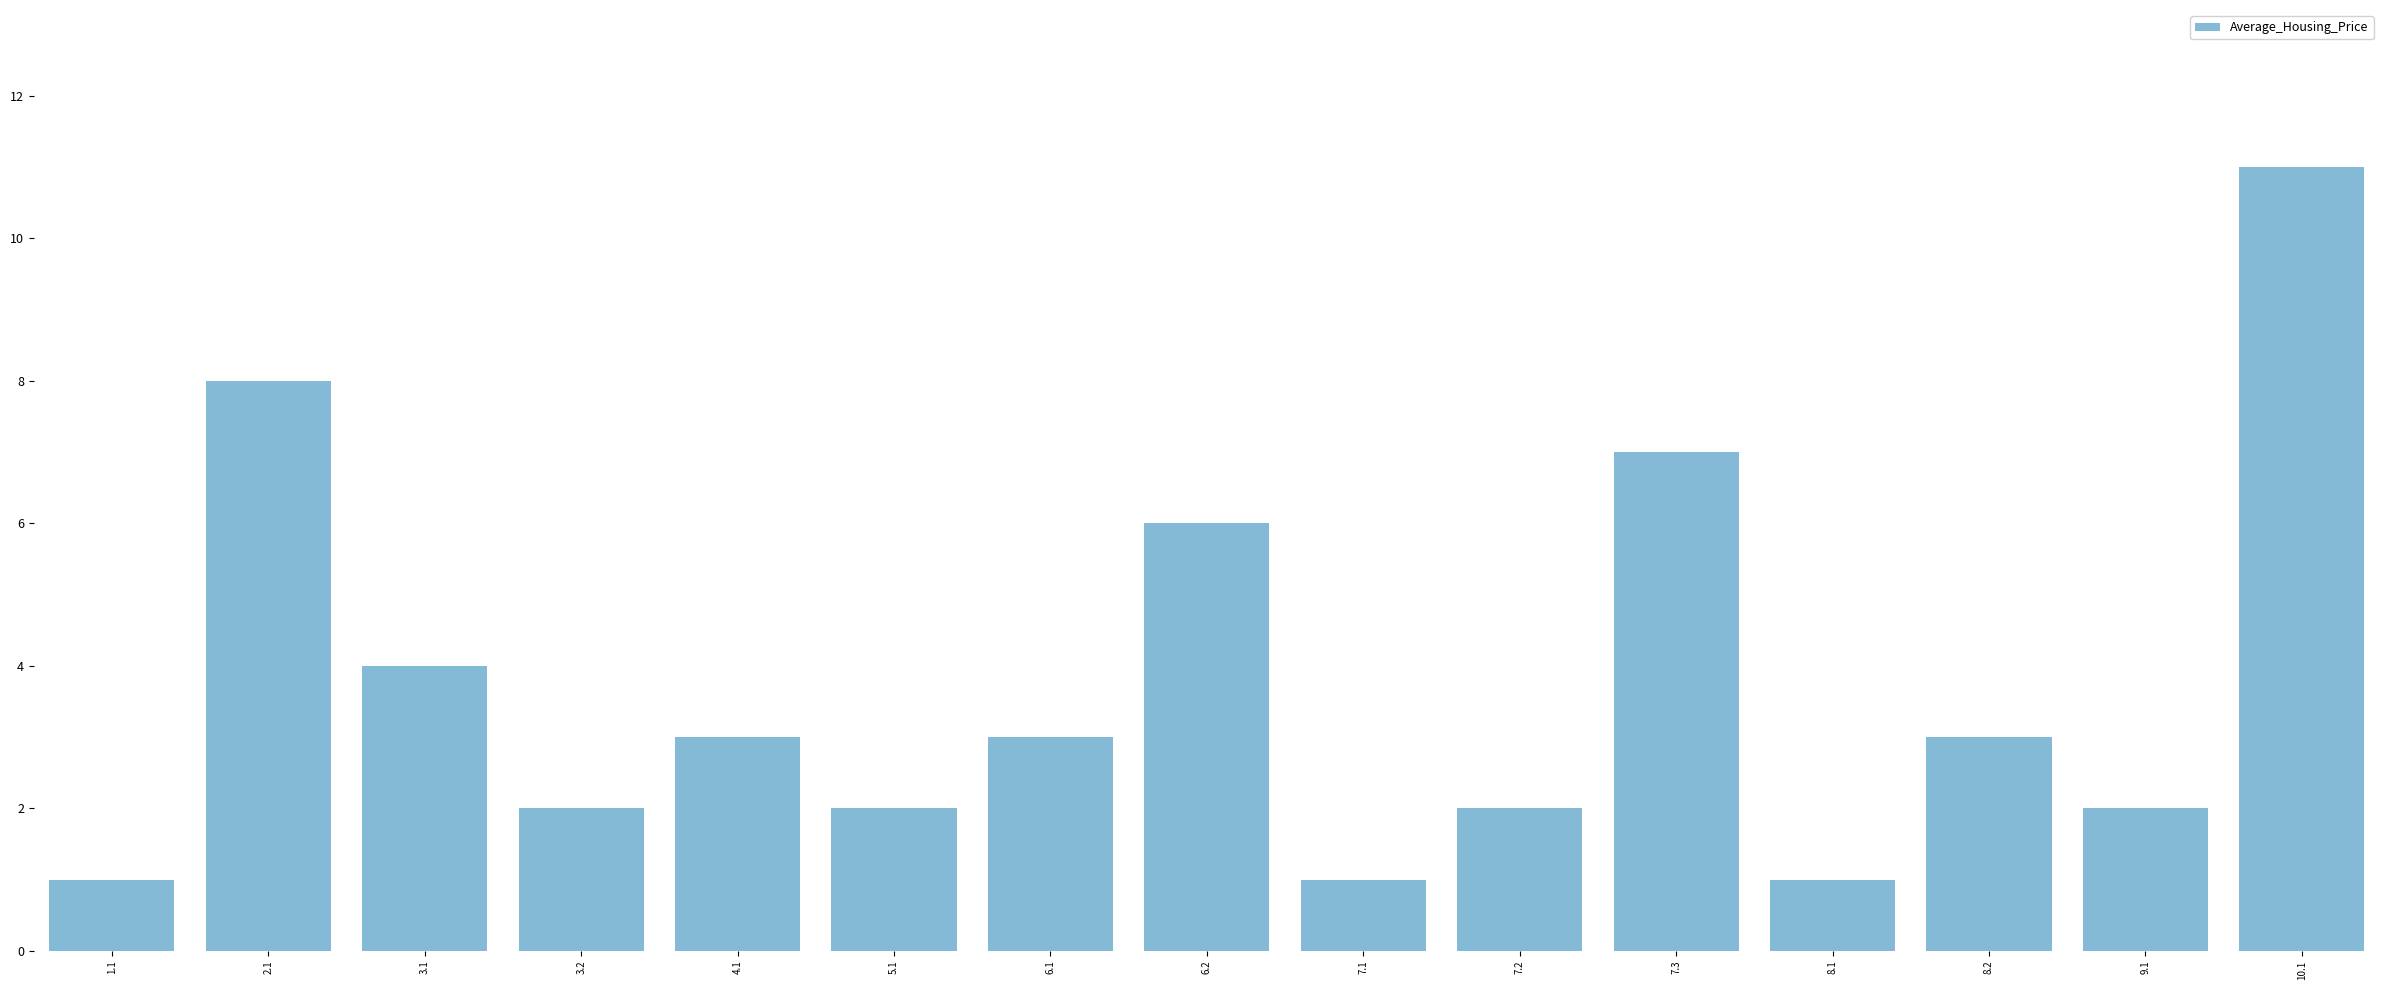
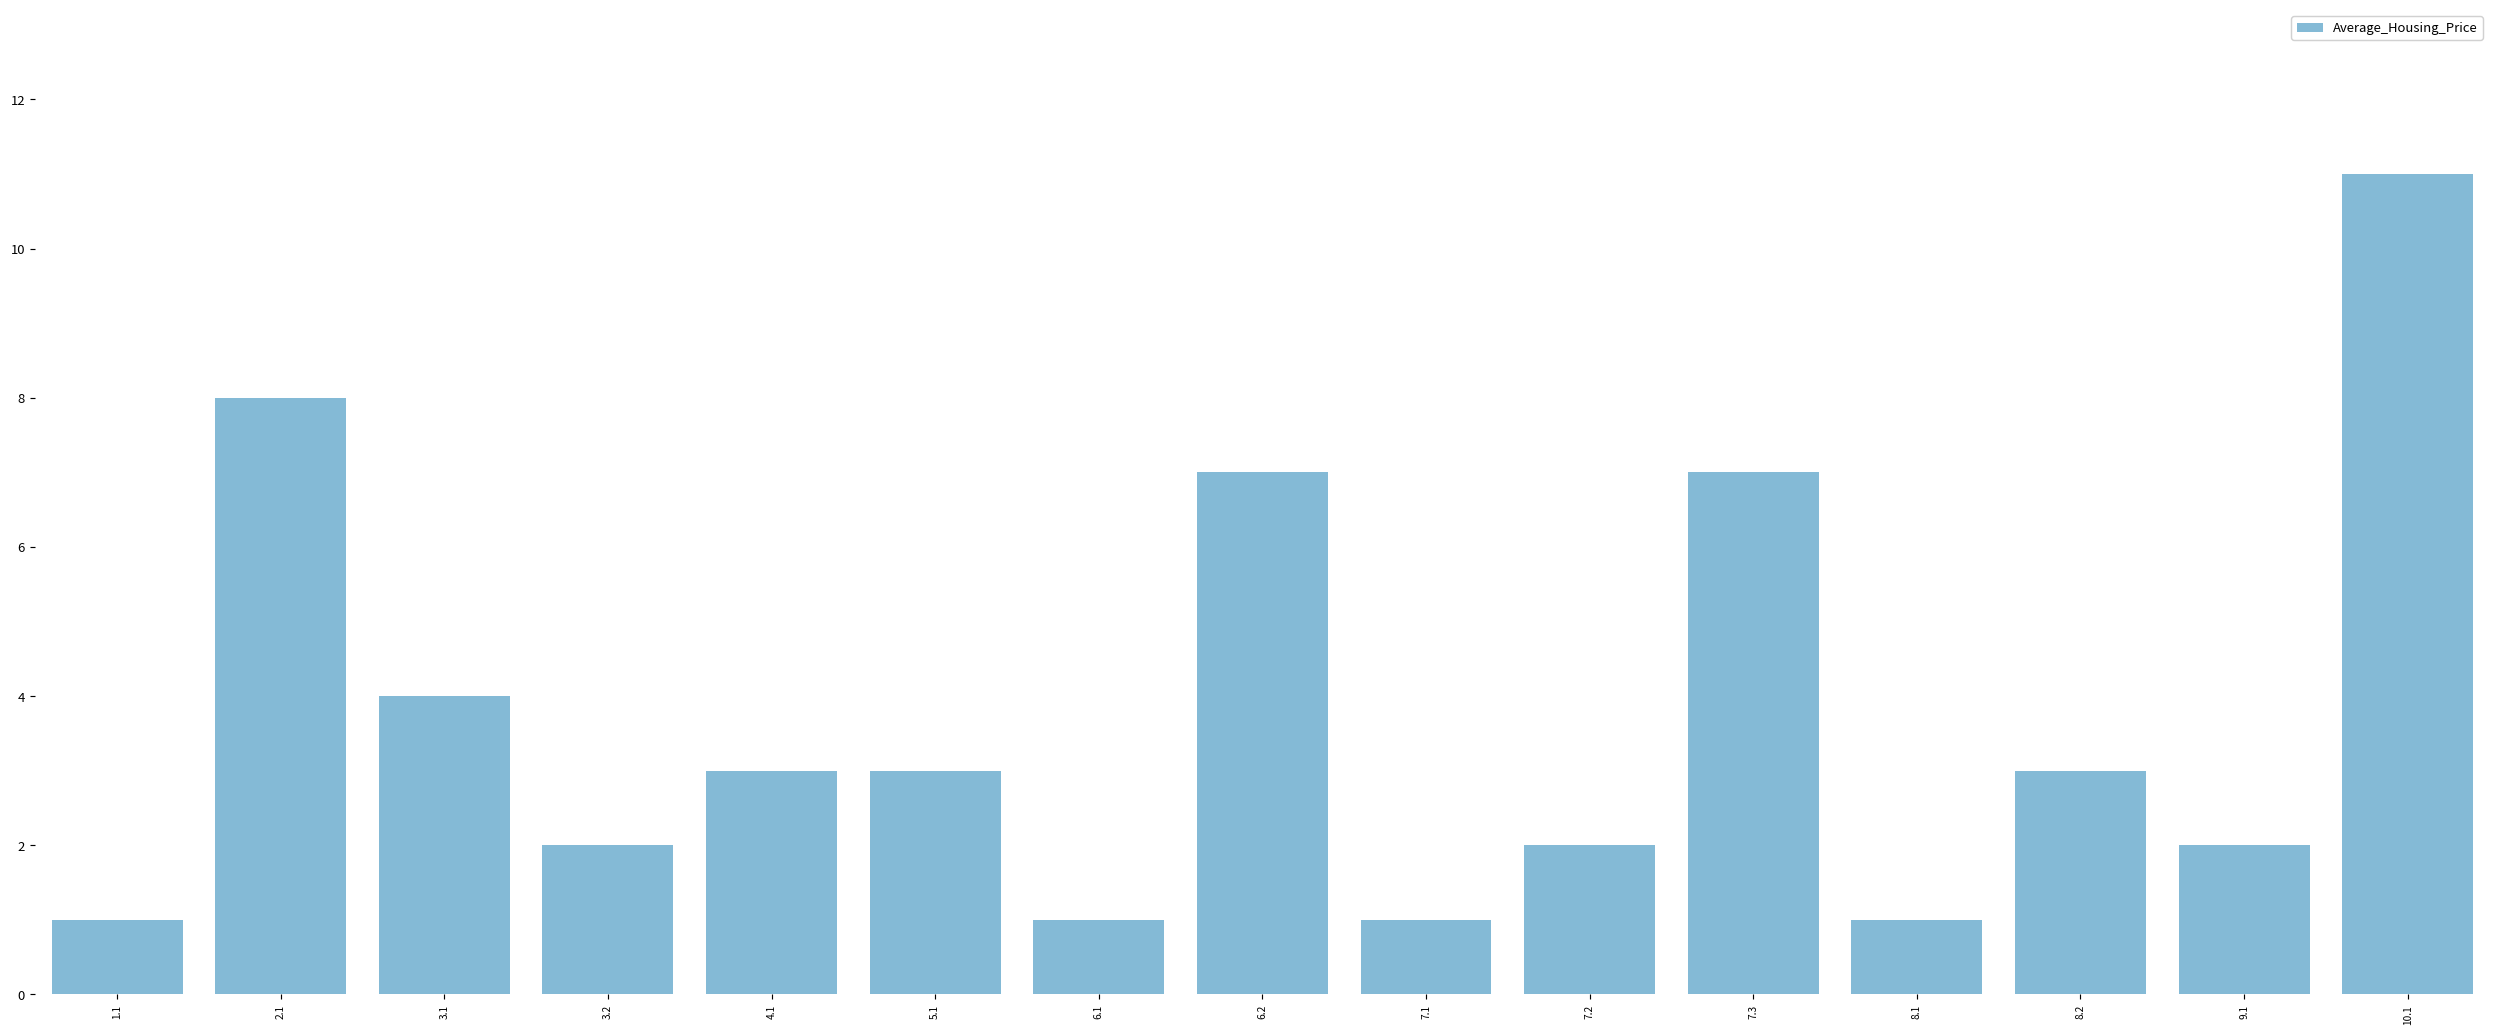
5.1: 2 -> 3
6.1: 3 -> 1
6.2: 6 -> 7
